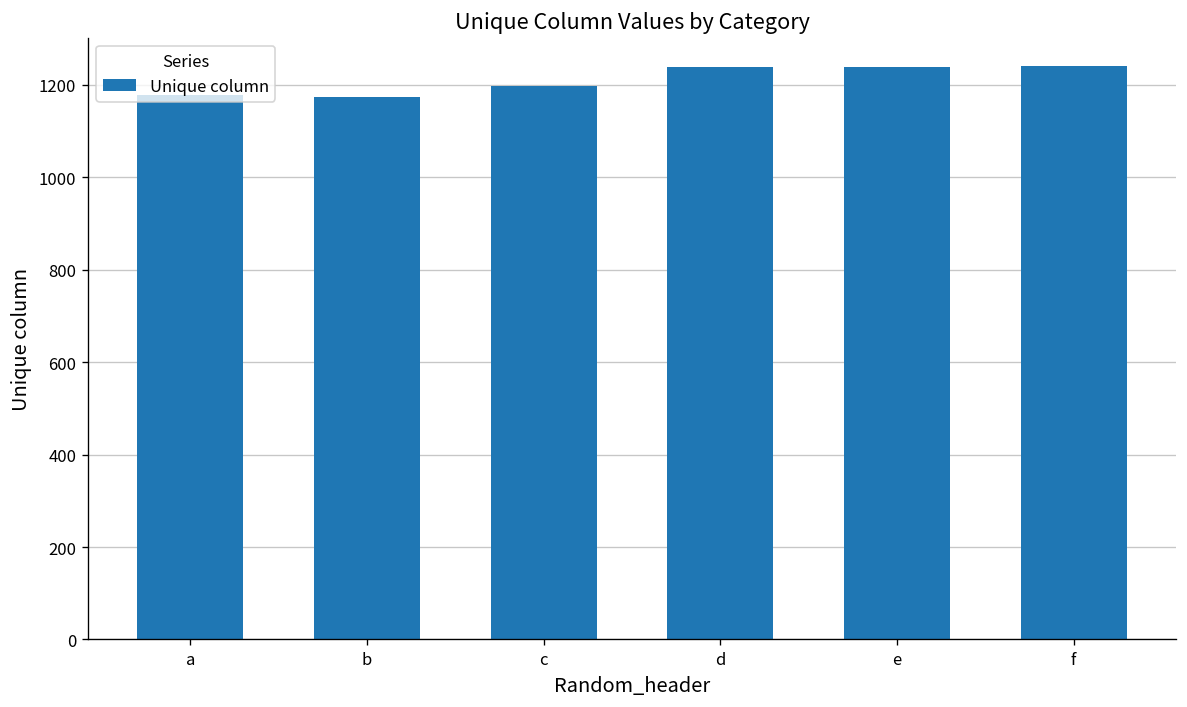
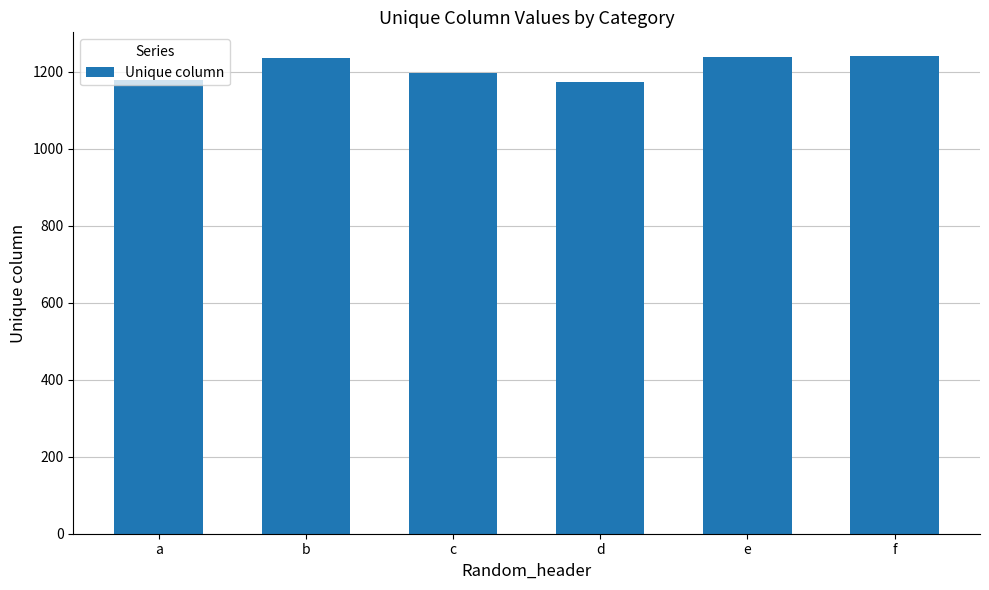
b: 1170 -> 1240
d: 1240 -> 1170
